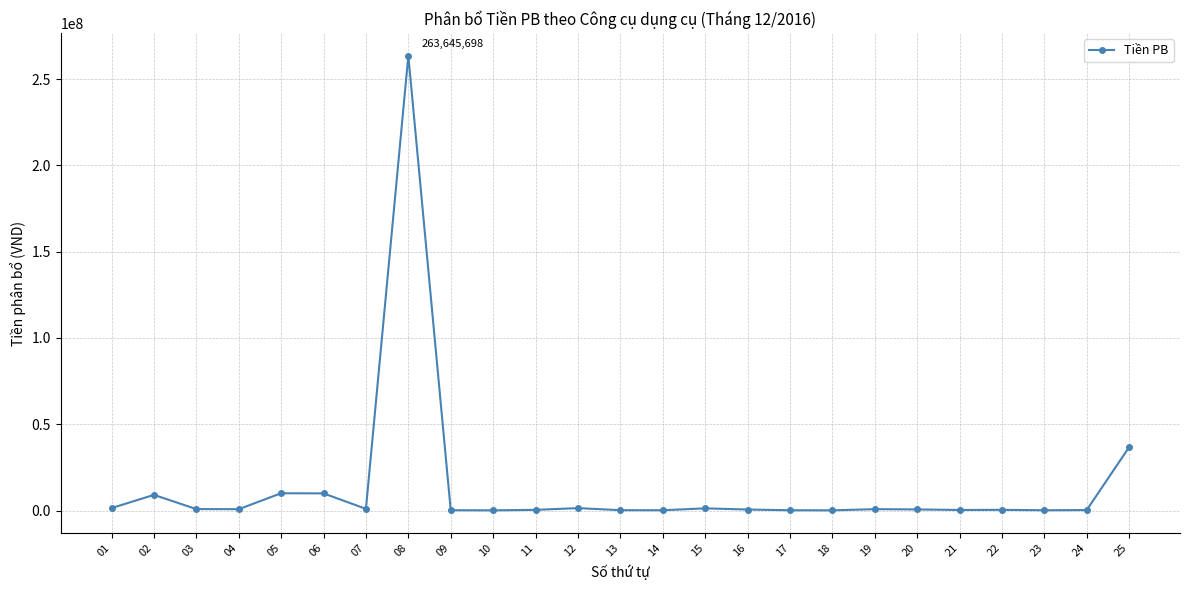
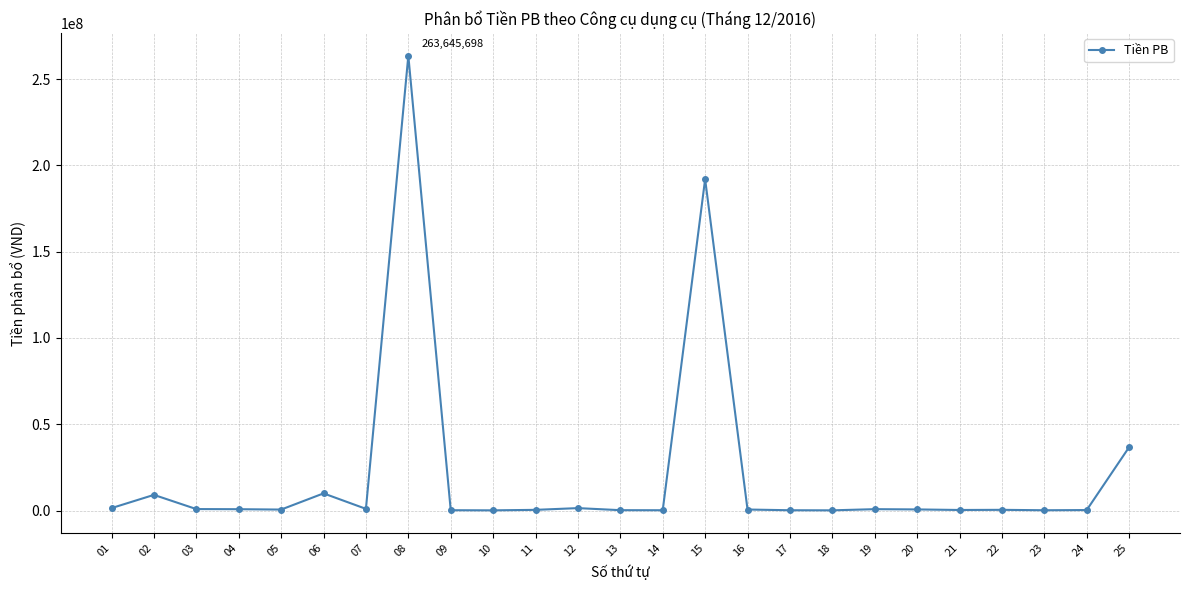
05: 10000000 -> 1000000
15: 1000000 -> 192000000
